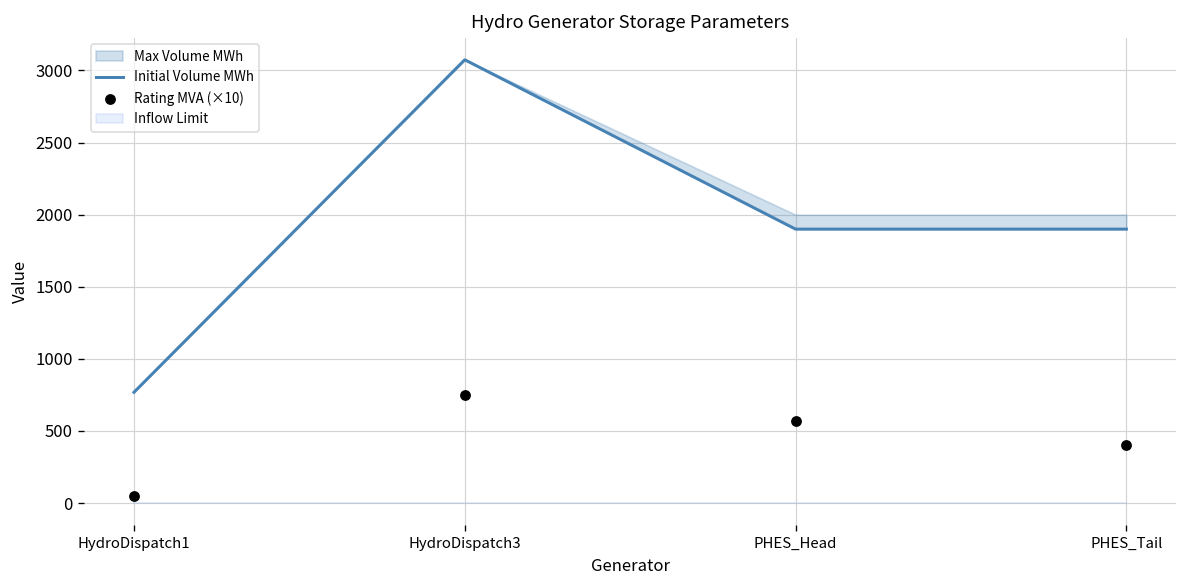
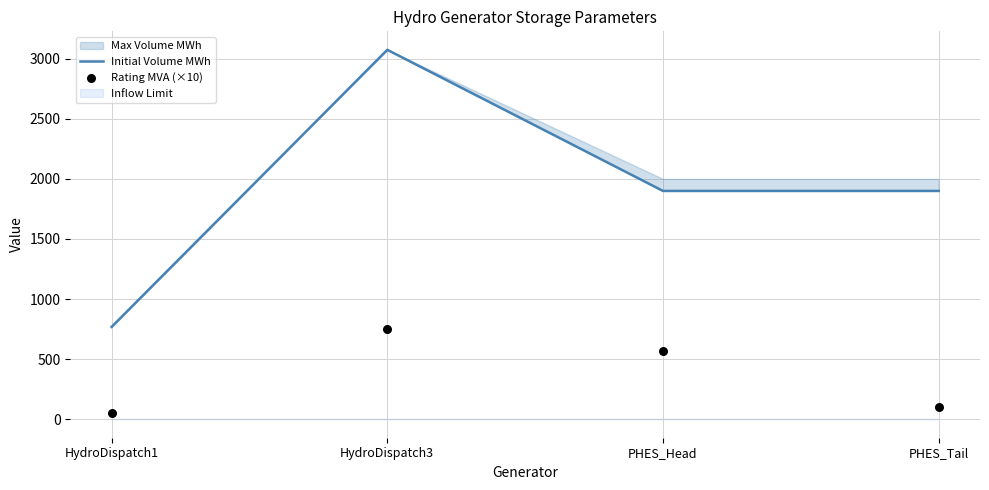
Rating MVA (×10), PHES_Tail: 400 -> 100
